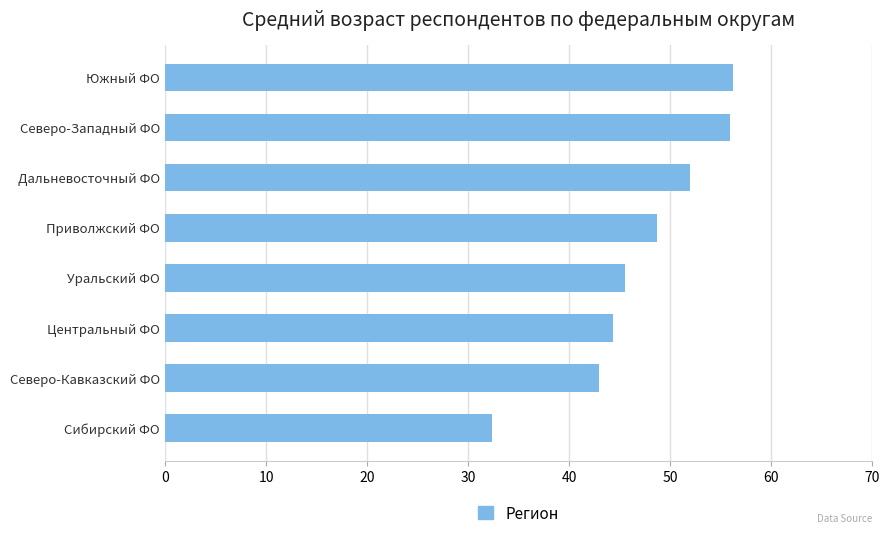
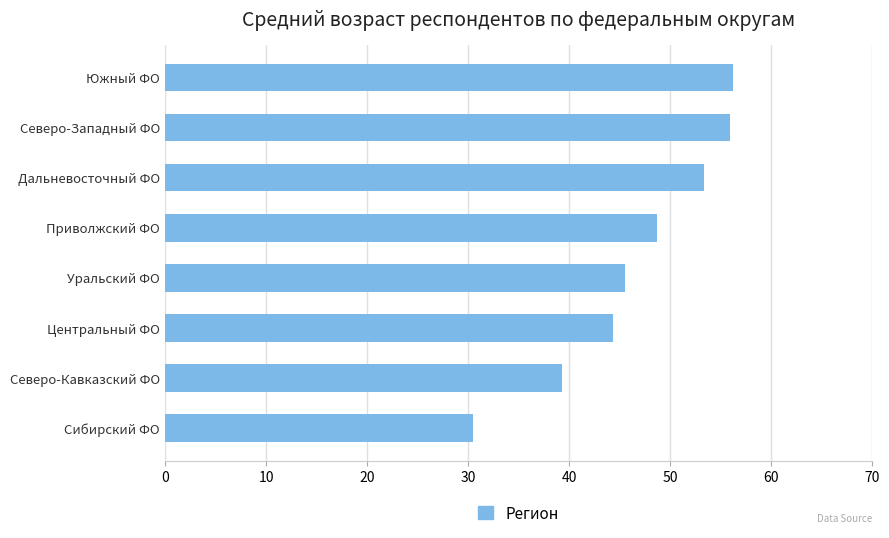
Дальневосточный ФО: 52.0 -> 53.3
Северо-Кавказский ФО: 43.0 -> 39.3
Сибирский ФО: 32.4 -> 30.5
